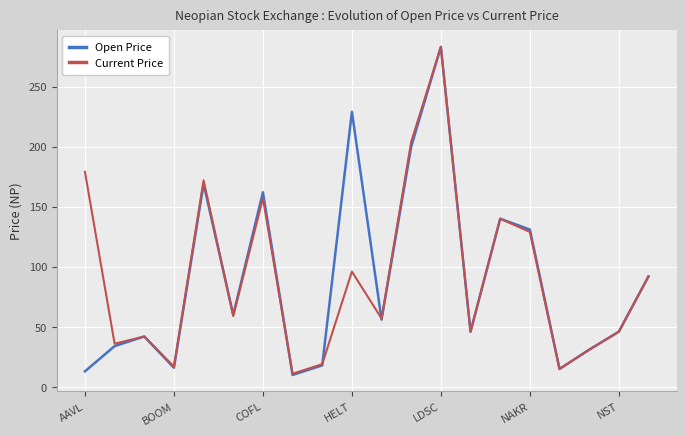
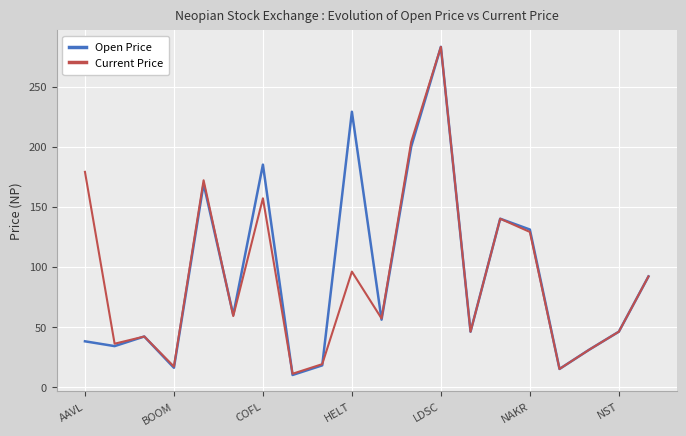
Open Price, AAVL: 13 -> 38
Open Price, COFL: 162 -> 185
